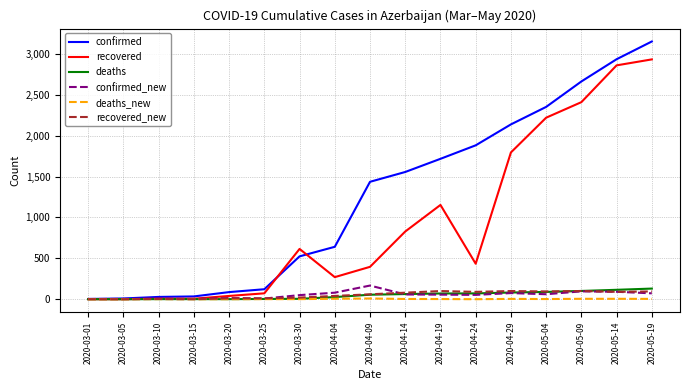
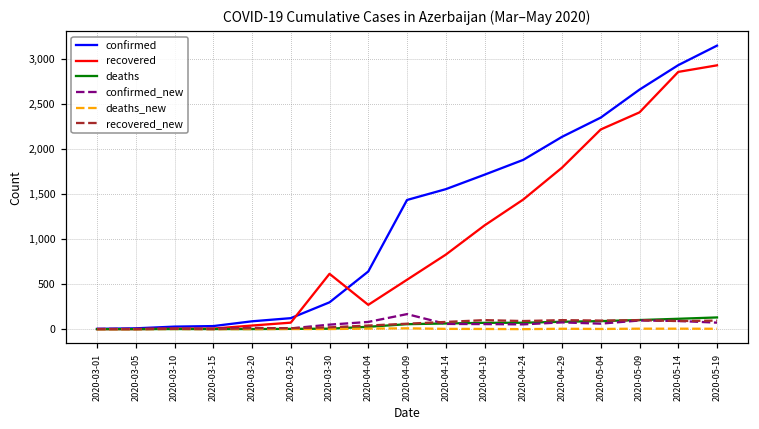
confirmed, 2020-03-30: 500 -> 300
recovered, 2020-04-09: 400 -> 500
recovered, 2020-04-24: 400 -> 1,400
